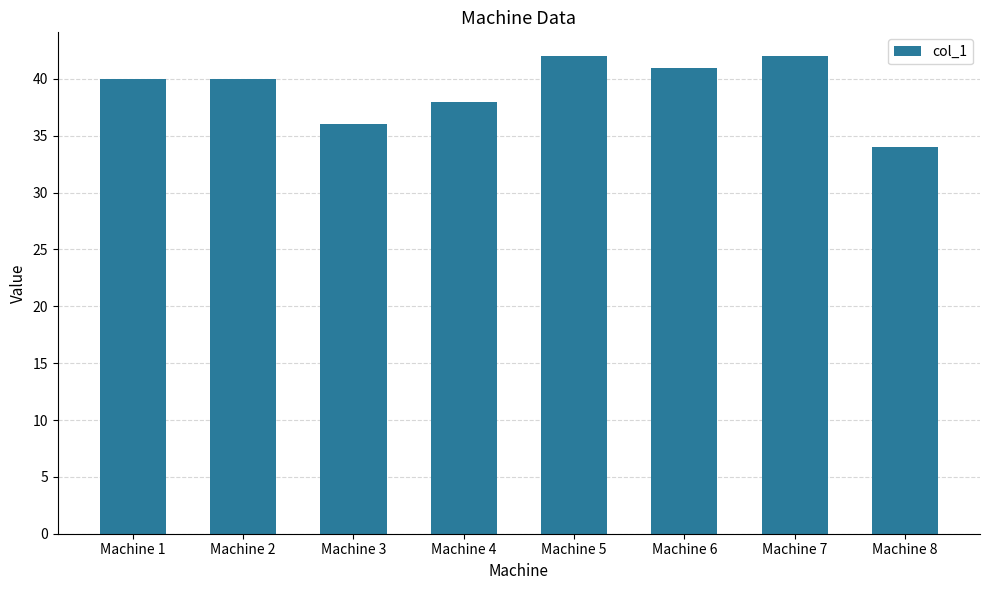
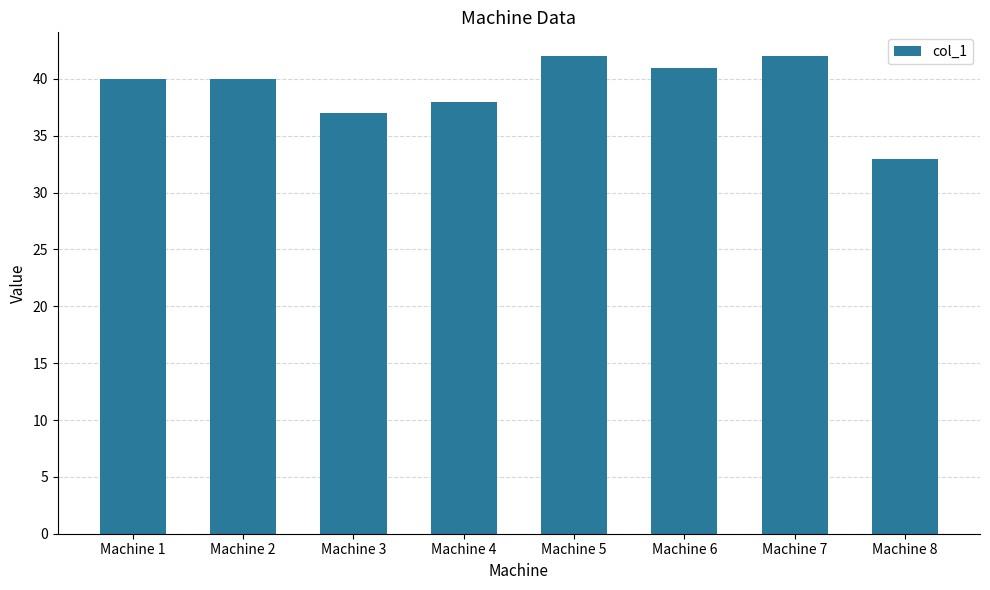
Machine 3: 36 -> 37
Machine 8: 34 -> 33
